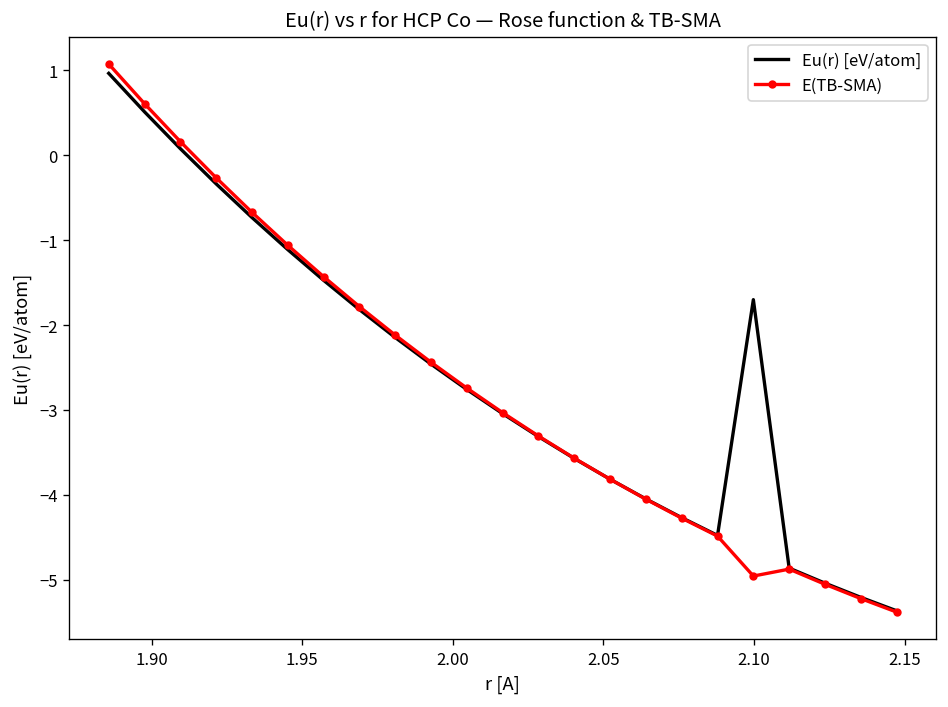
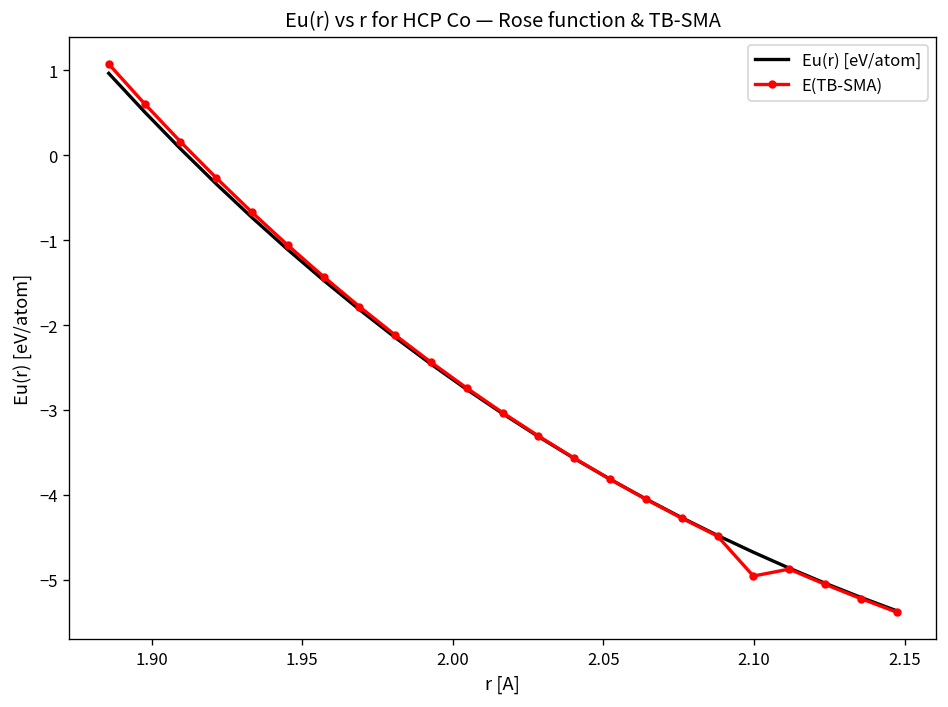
Eu(r) [eV/atom], 2.10: -1.7 -> -4.7
